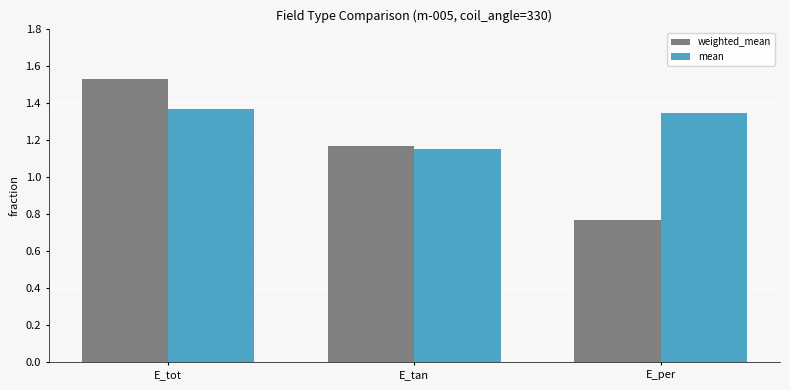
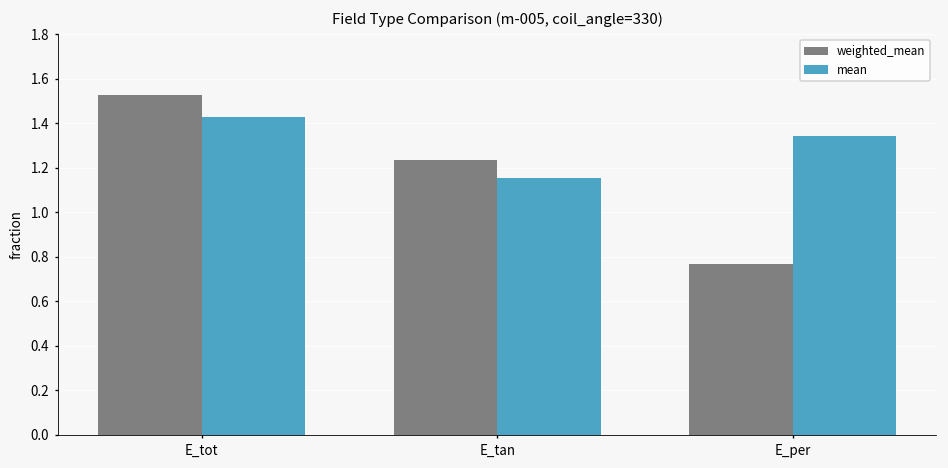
mean, E_tot: 1.37 -> 1.43
weighted_mean, E_tan: 1.17 -> 1.23
